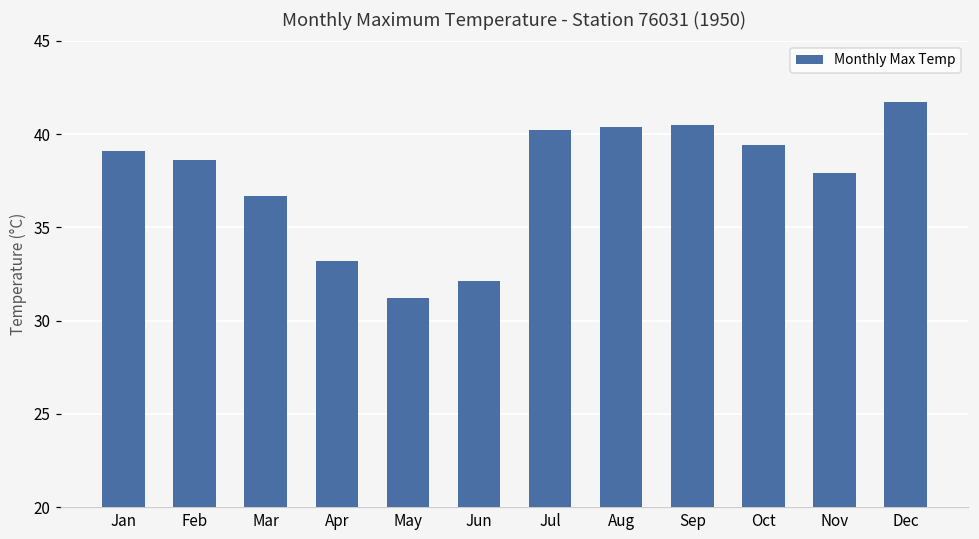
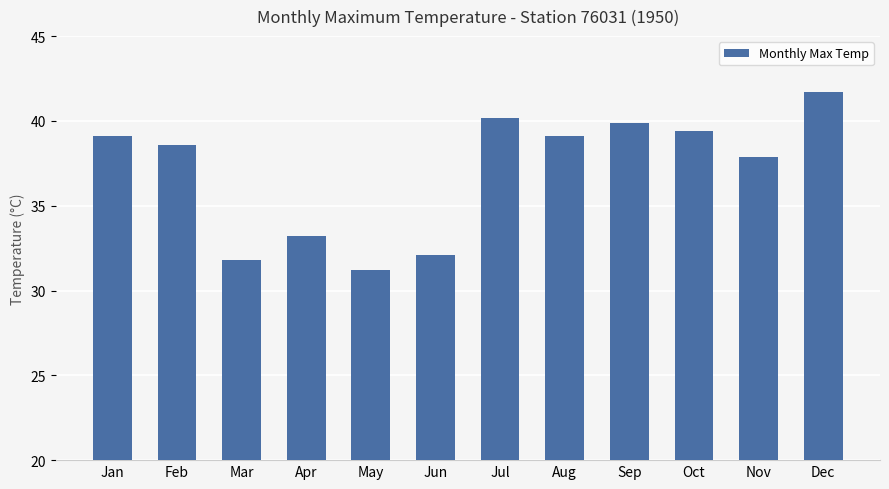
Mar: 36.7 -> 31.8
Aug: 40.4 -> 39.1
Sep: 40.5 -> 39.9
